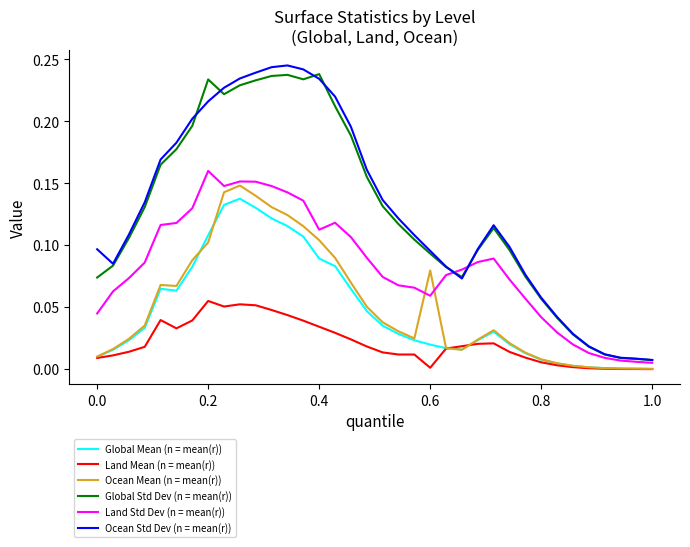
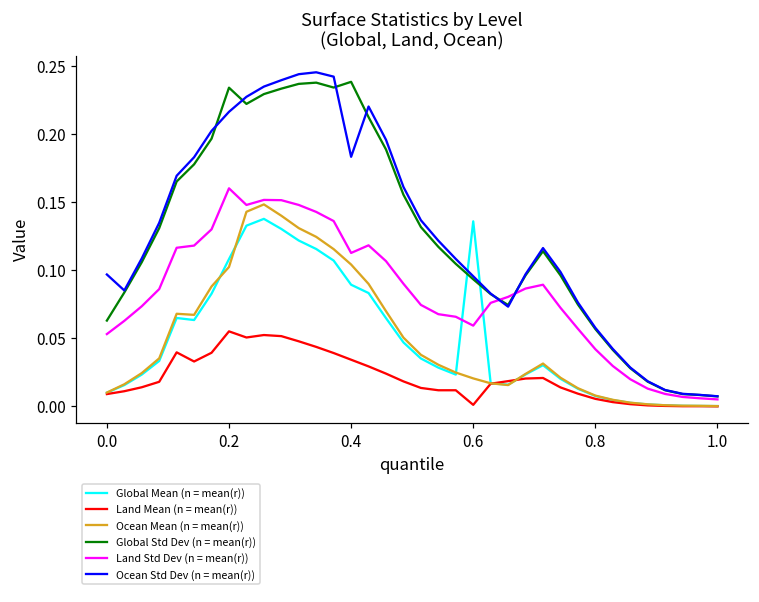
Global Std Dev (n = mean(r)), 0.0: 0.074 -> 0.063
Land Std Dev (n = mean(r)), 0.0: 0.045 -> 0.053
Ocean Std Dev (n = mean(r)), 0.4: 0.234 -> 0.183
Global Mean (n = mean(r)), 0.6: 0.020 -> 0.136
Ocean Mean (n = mean(r)), 0.6: 0.080 -> 0.021
